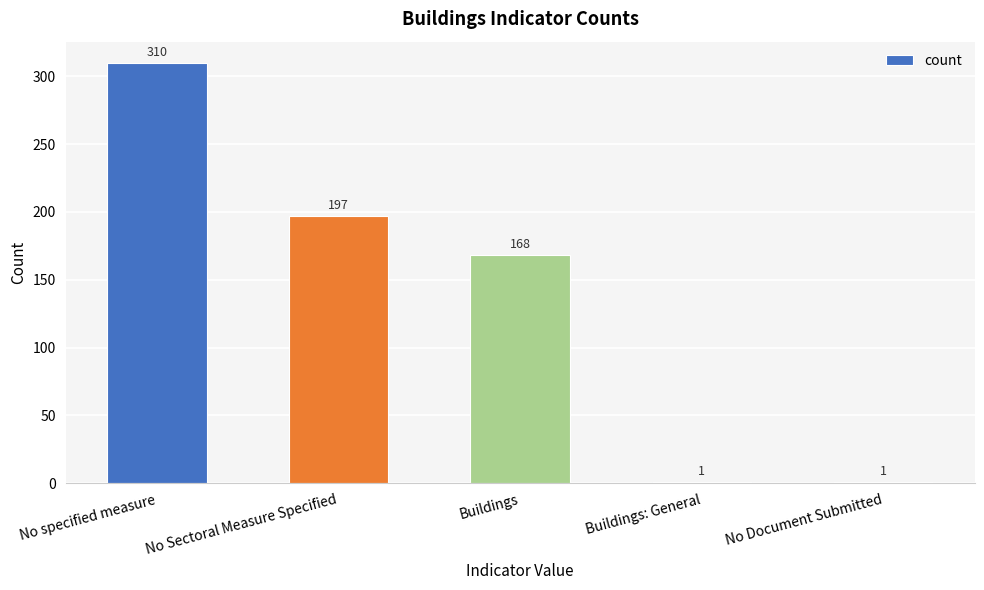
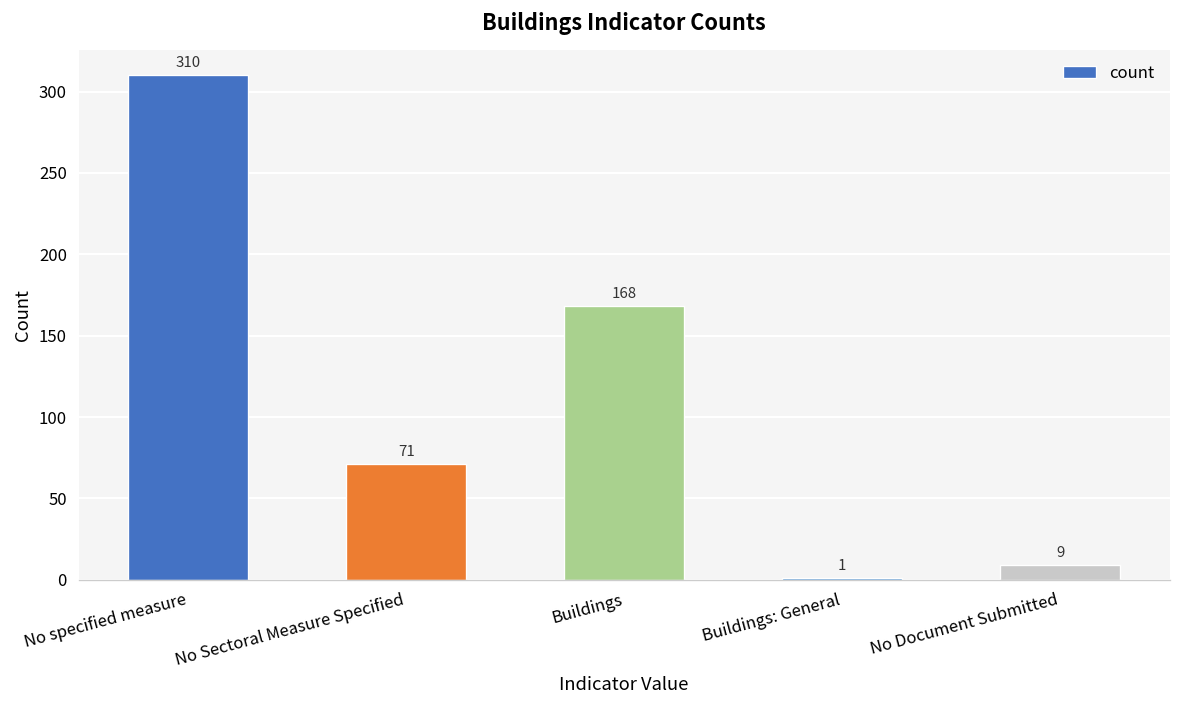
No Sectoral Measure Specified: 197 -> 71
No Document Submitted: 1 -> 9
